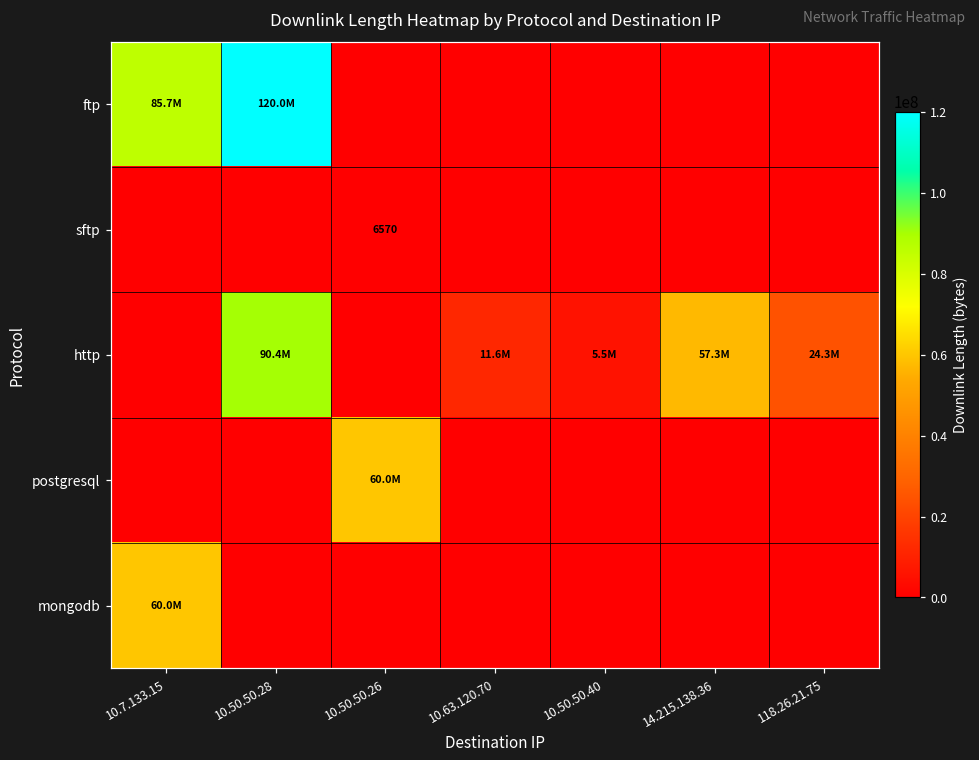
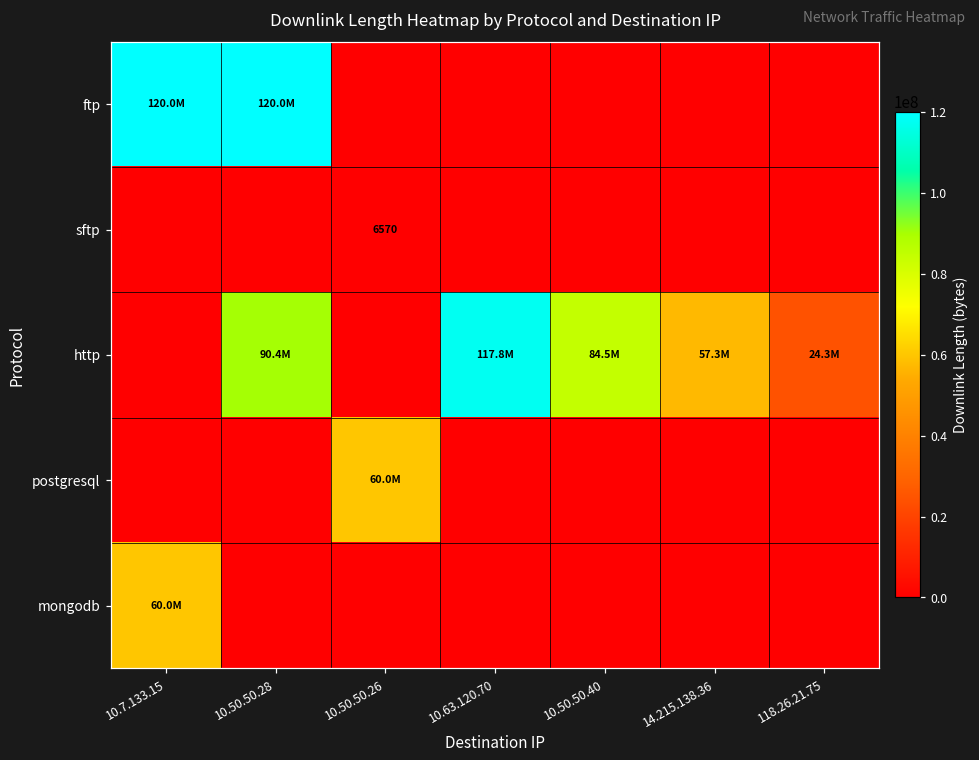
ftp, 10.7.133.15: 85.7M -> 120.0M
http, 10.63.120.70: 11.6M -> 117.8M
http, 10.50.50.40: 5.5M -> 84.5M
